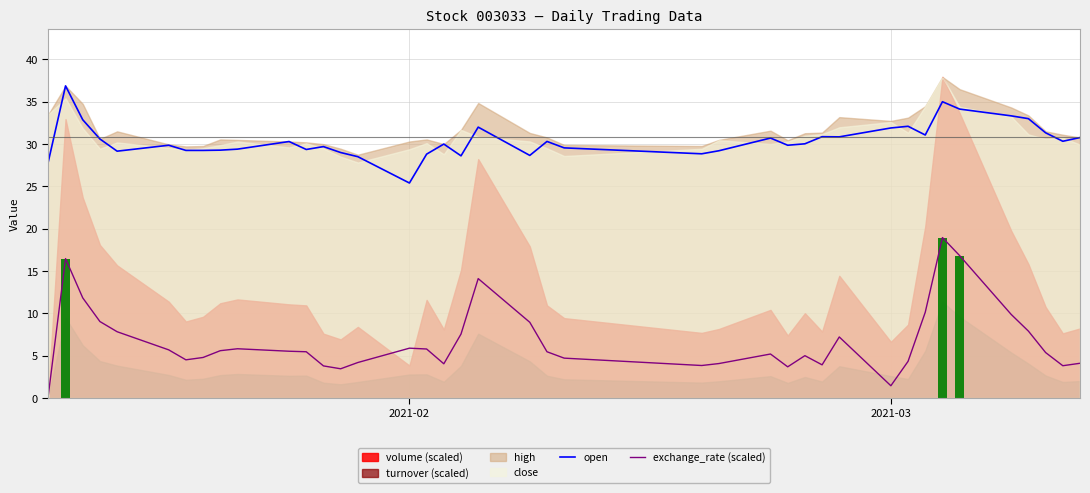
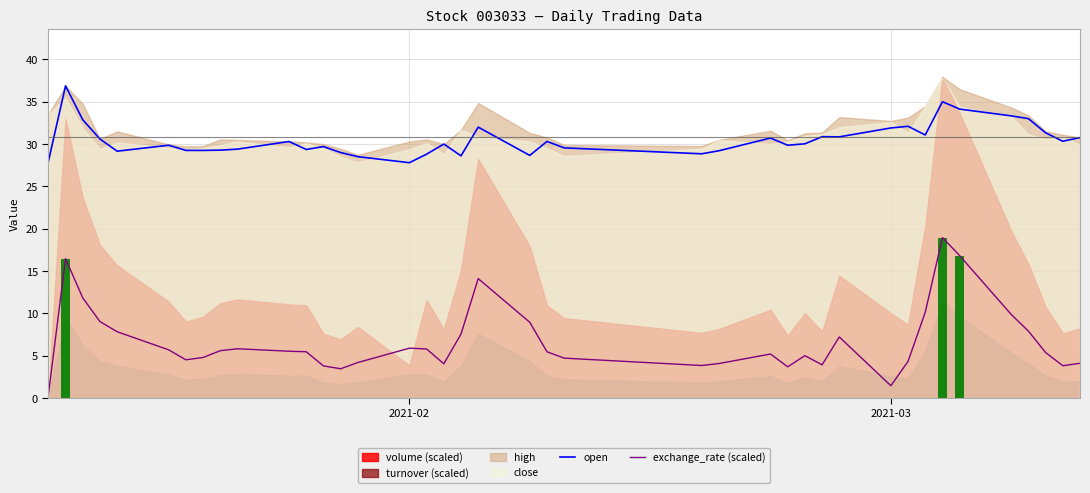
open, 2021-02: 25 -> 28
volume (scaled), 2021-03: 7 -> 10
